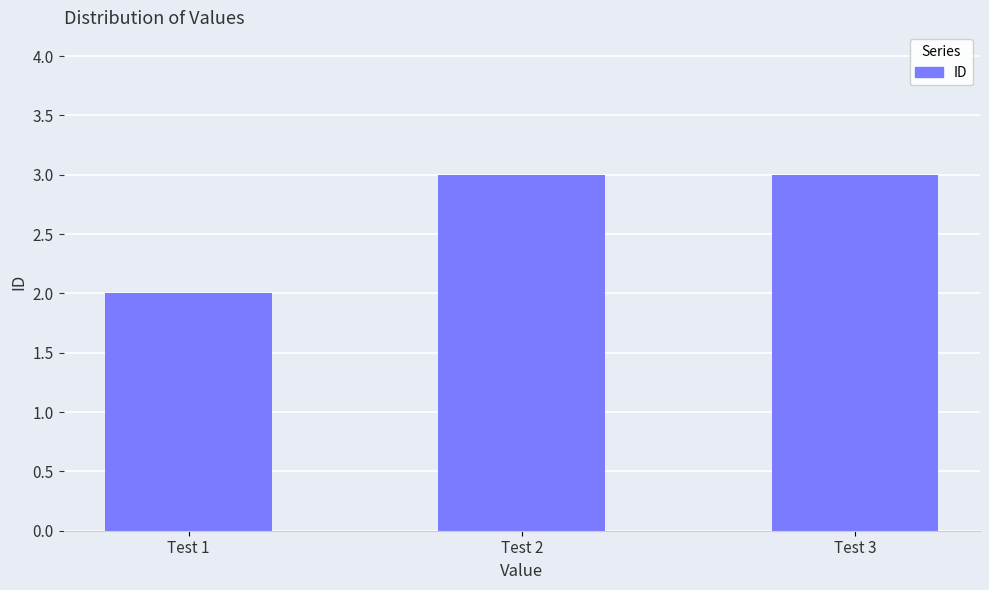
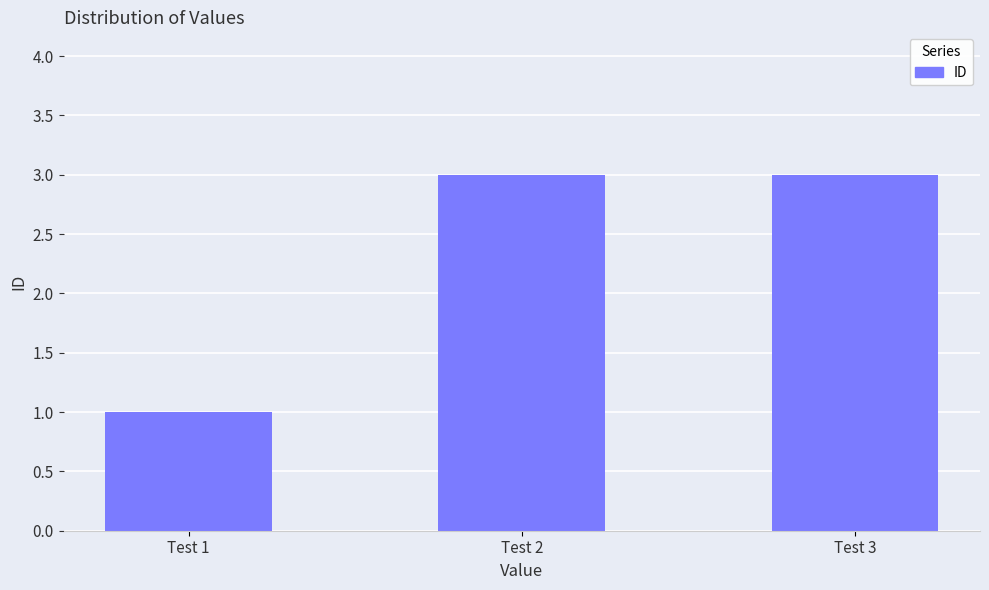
Test 1: 2 -> 1
